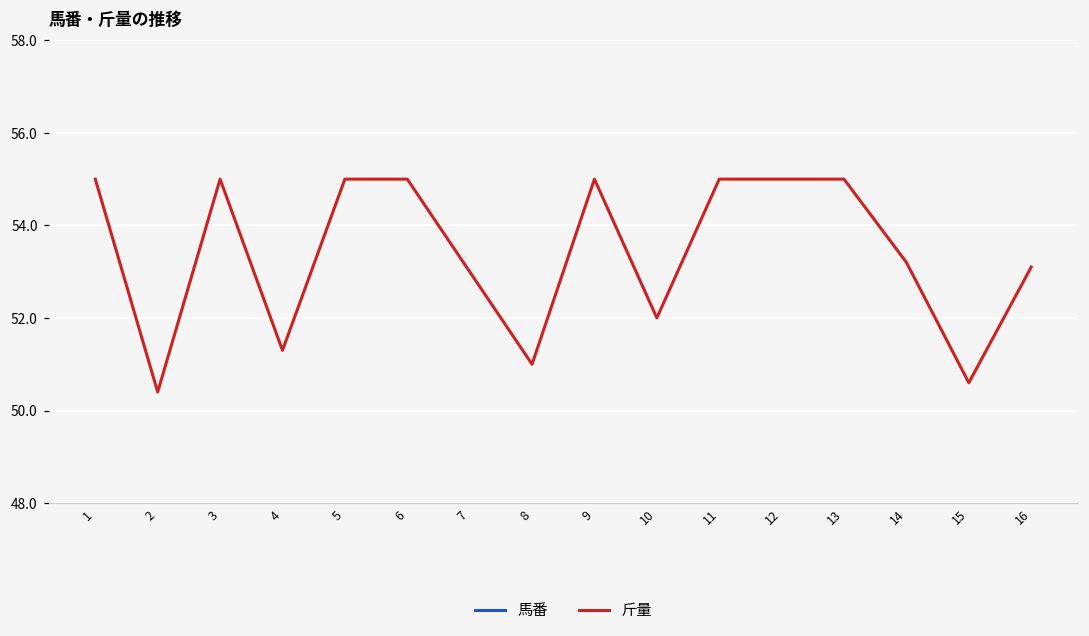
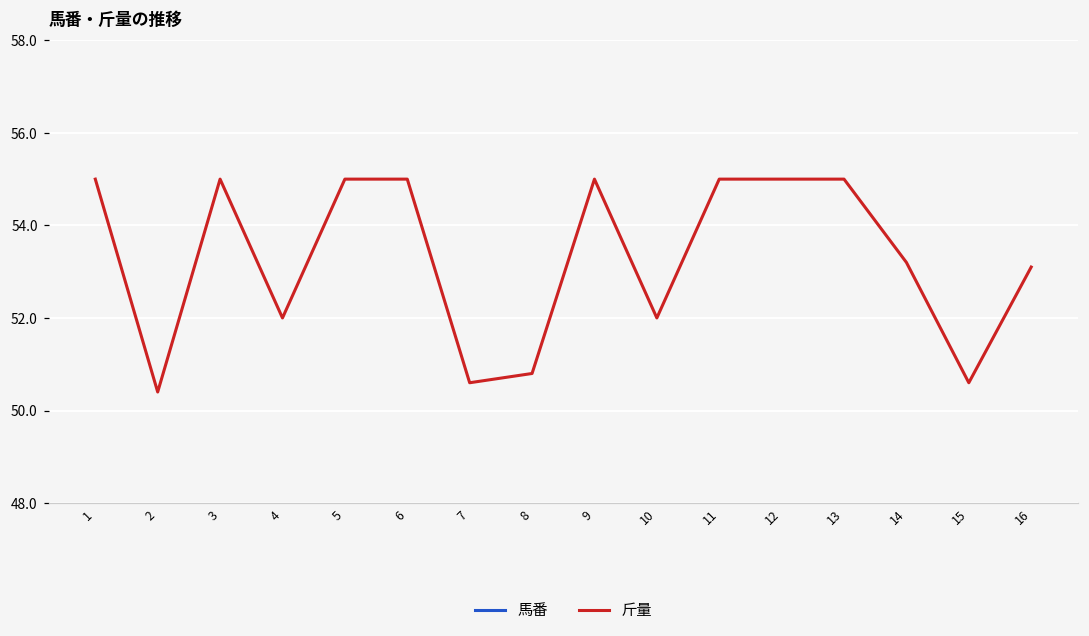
斤量, 4: 51.3 -> 52.0
斤量, 7: 53.0 -> 50.6
斤量, 8: 51.0 -> 50.8
